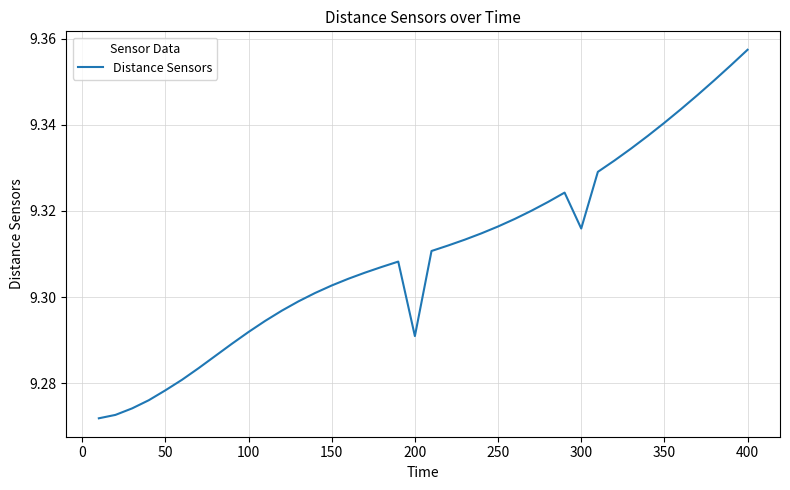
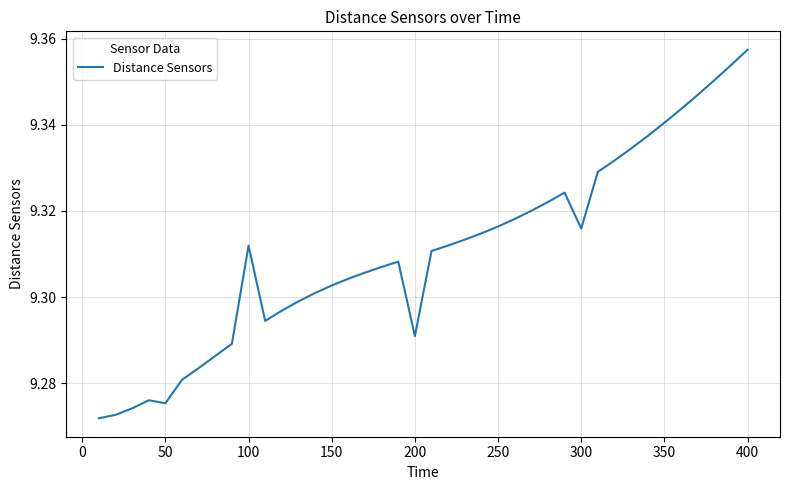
50: 9.278 -> 9.275
100: 9.292 -> 9.312
